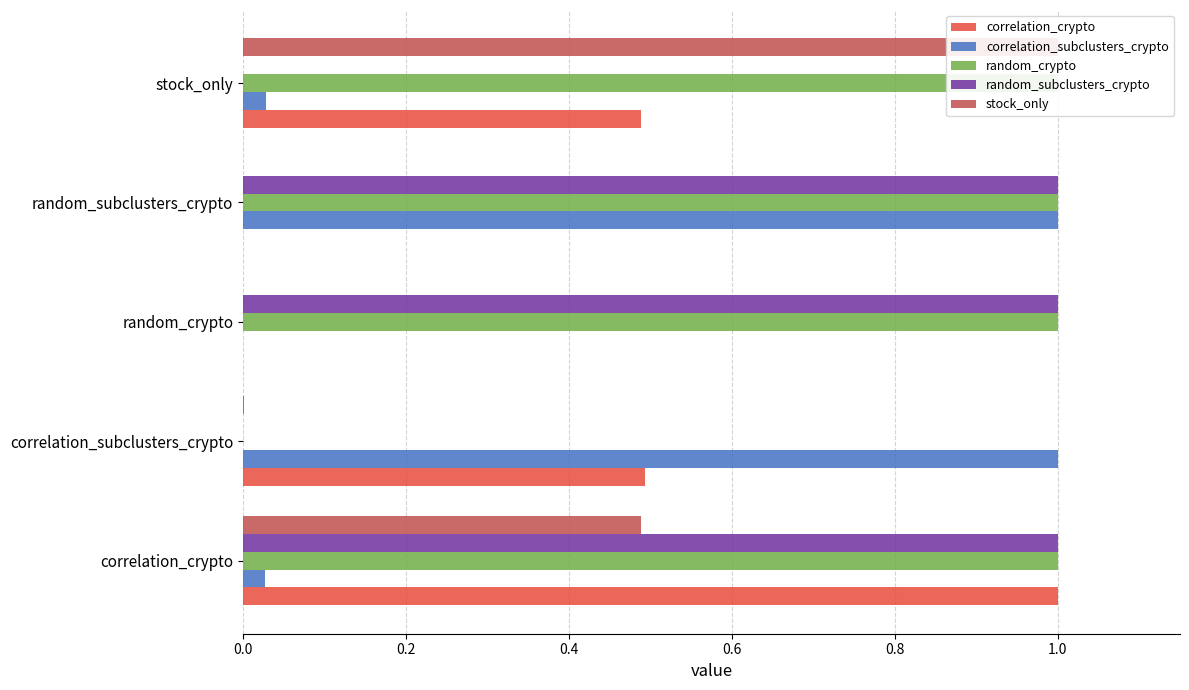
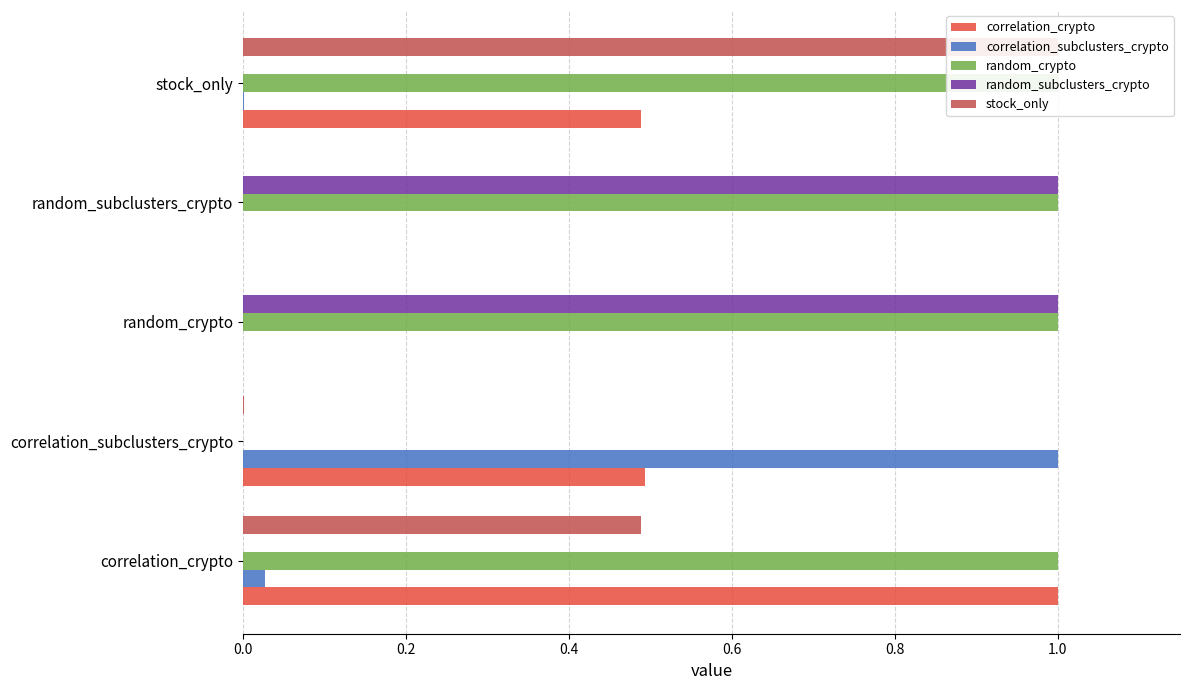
correlation_subclusters_crypto, stock_only: 0.03 -> 0.00
correlation_subclusters_crypto, random_subclusters_crypto: 1 -> 0
random_subclusters_crypto, correlation_crypto: 1 -> 0
